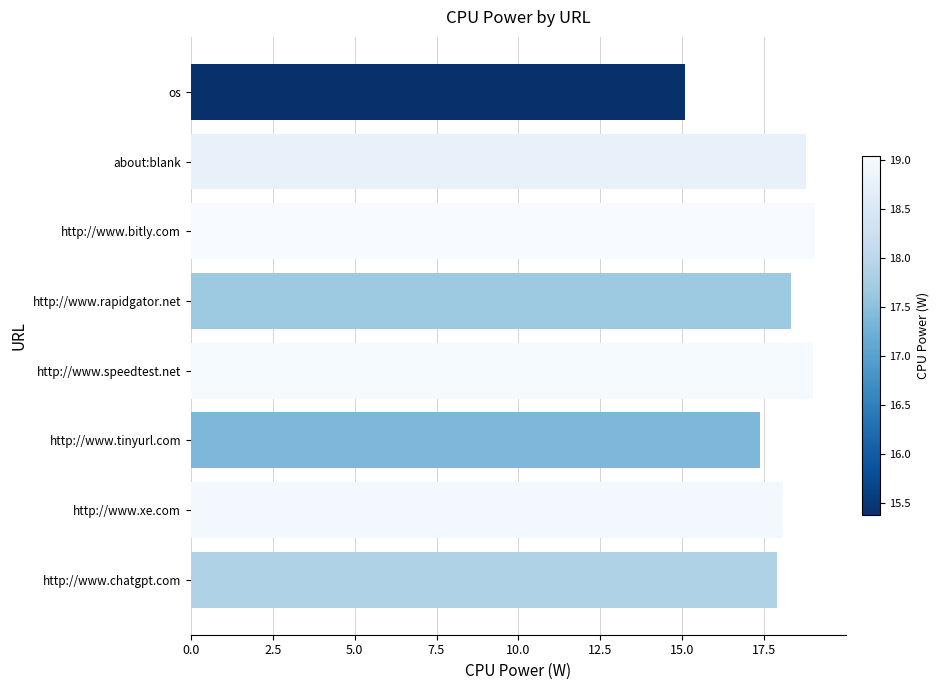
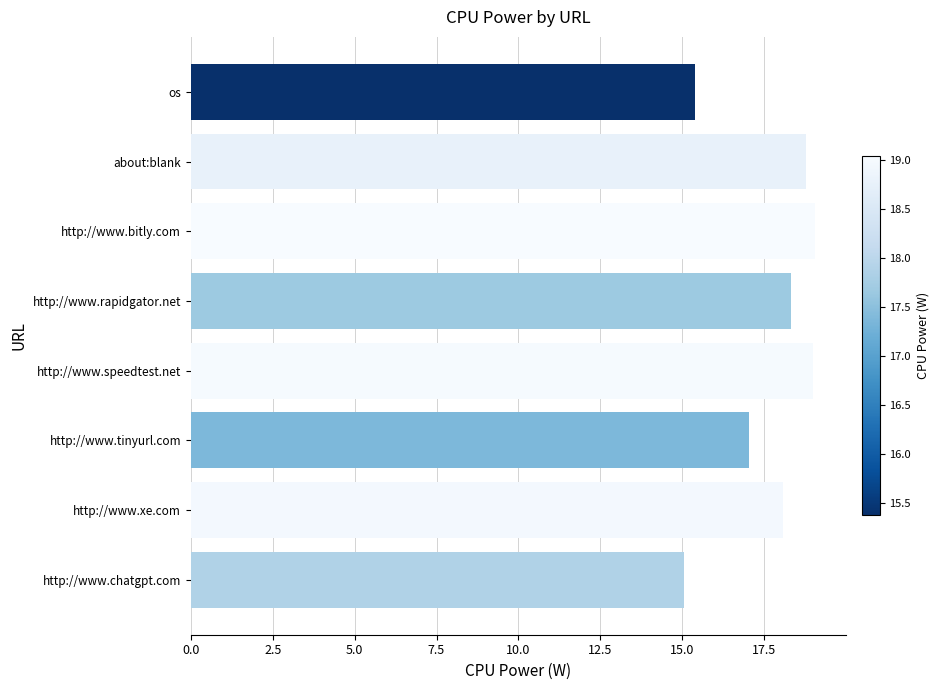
os: 15.1 -> 15.4
http://www.tinyurl.com: 17.4 -> 17.0
http://www.chatgpt.com: 17.9 -> 15.0
